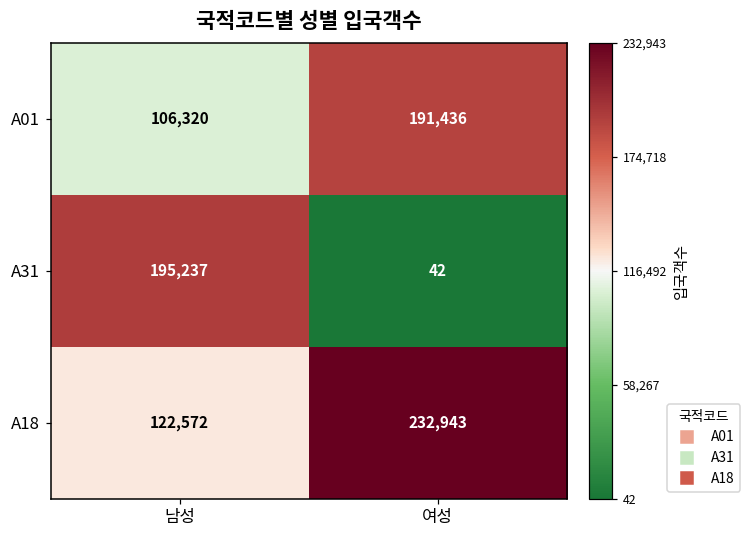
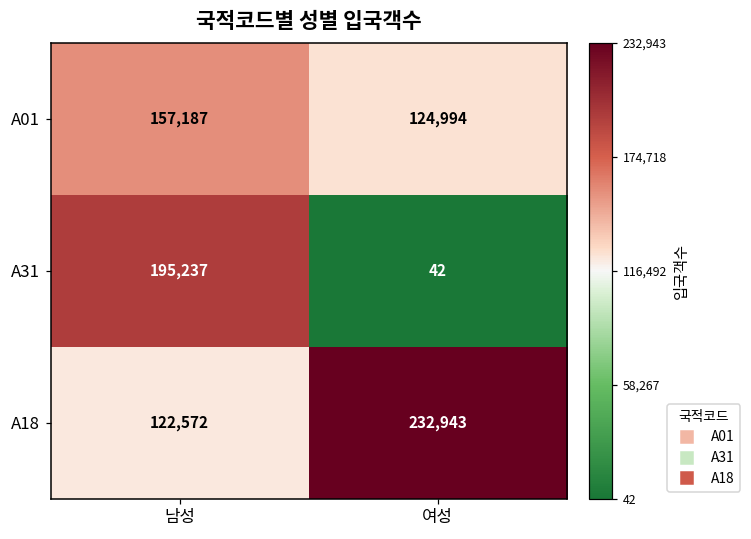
A01, 남성: 106,320 -> 157,187
A01, 여성: 191,436 -> 124,994
